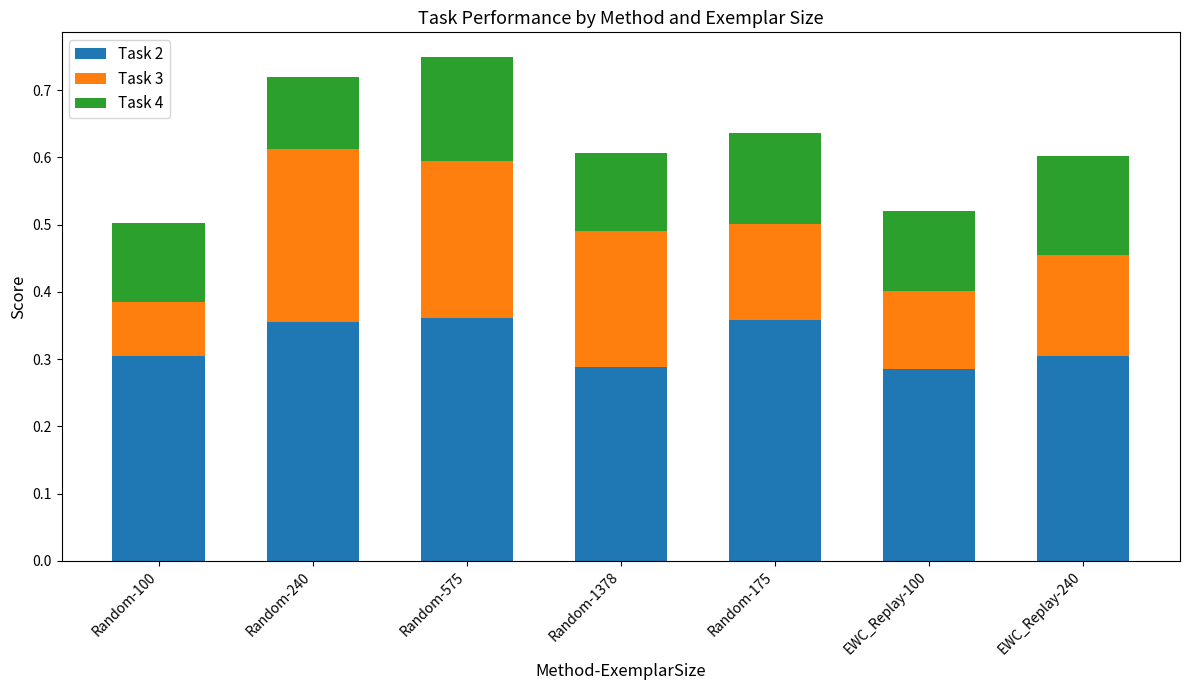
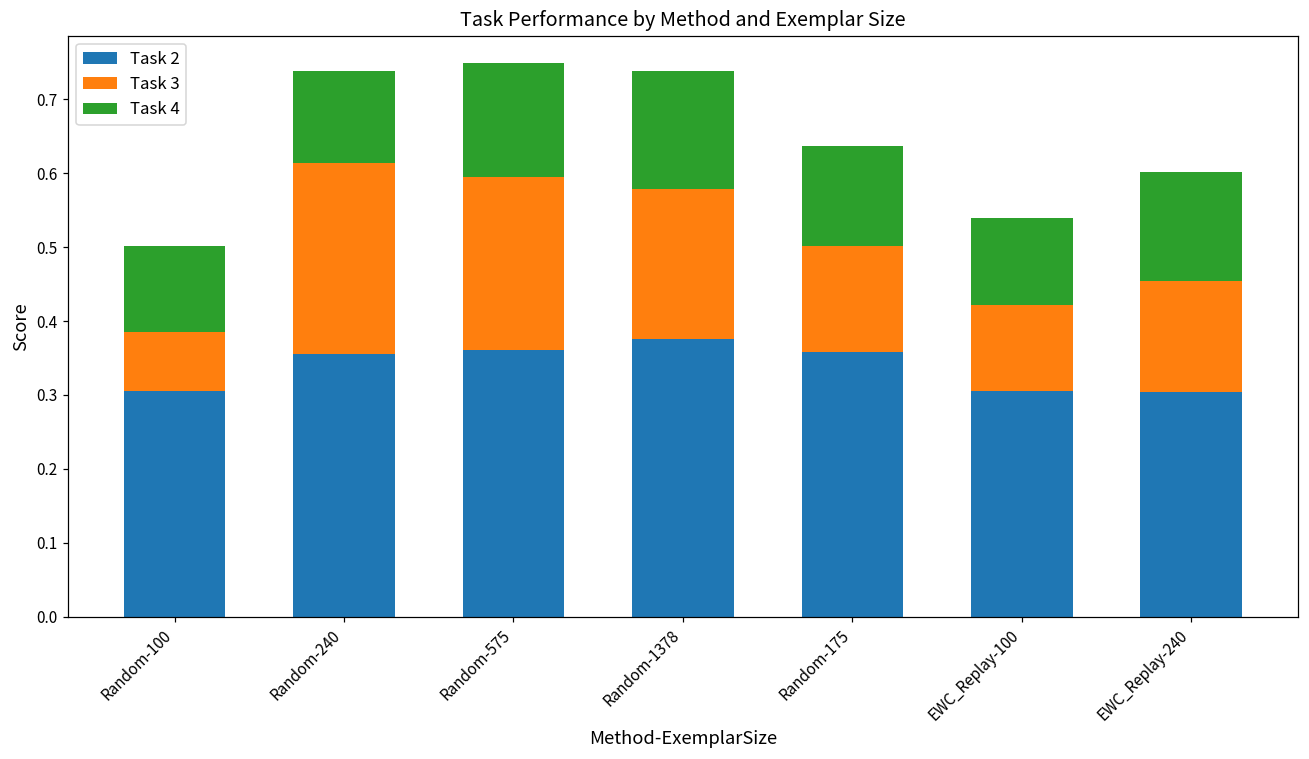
Task 4, Random-240: 0.11 -> 0.13
Task 2, Random-1378: 0.29 -> 0.38
Task 4, Random-1378: 0.12 -> 0.16
Task 2, EWC_Replay-100: 0.29 -> 0.30
